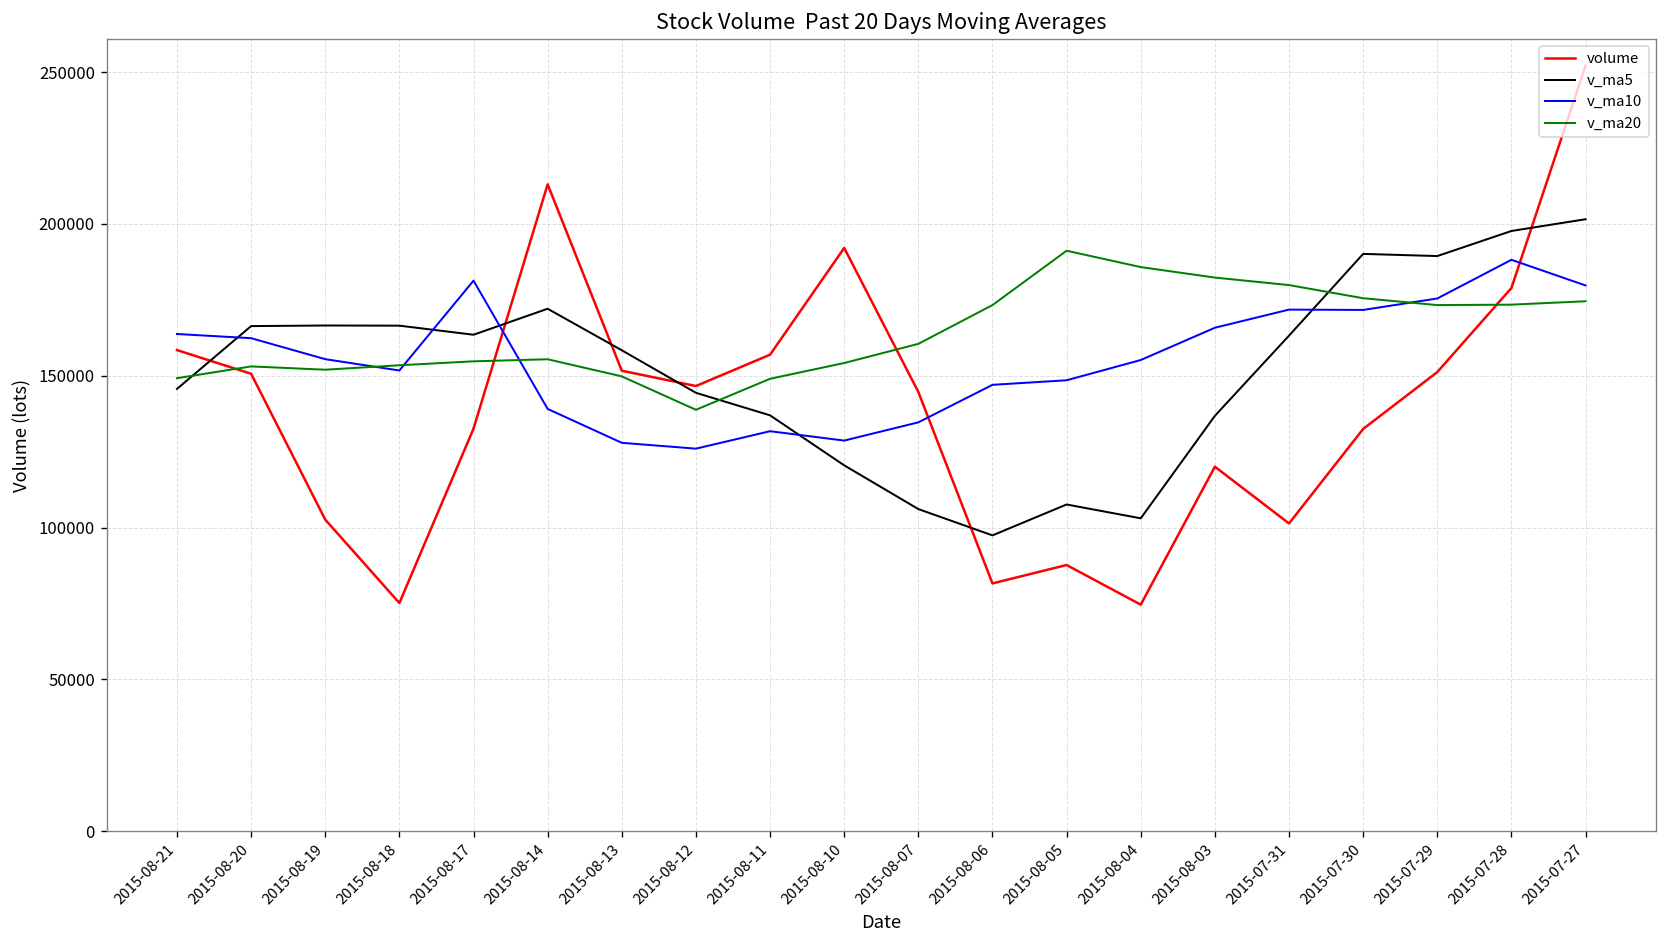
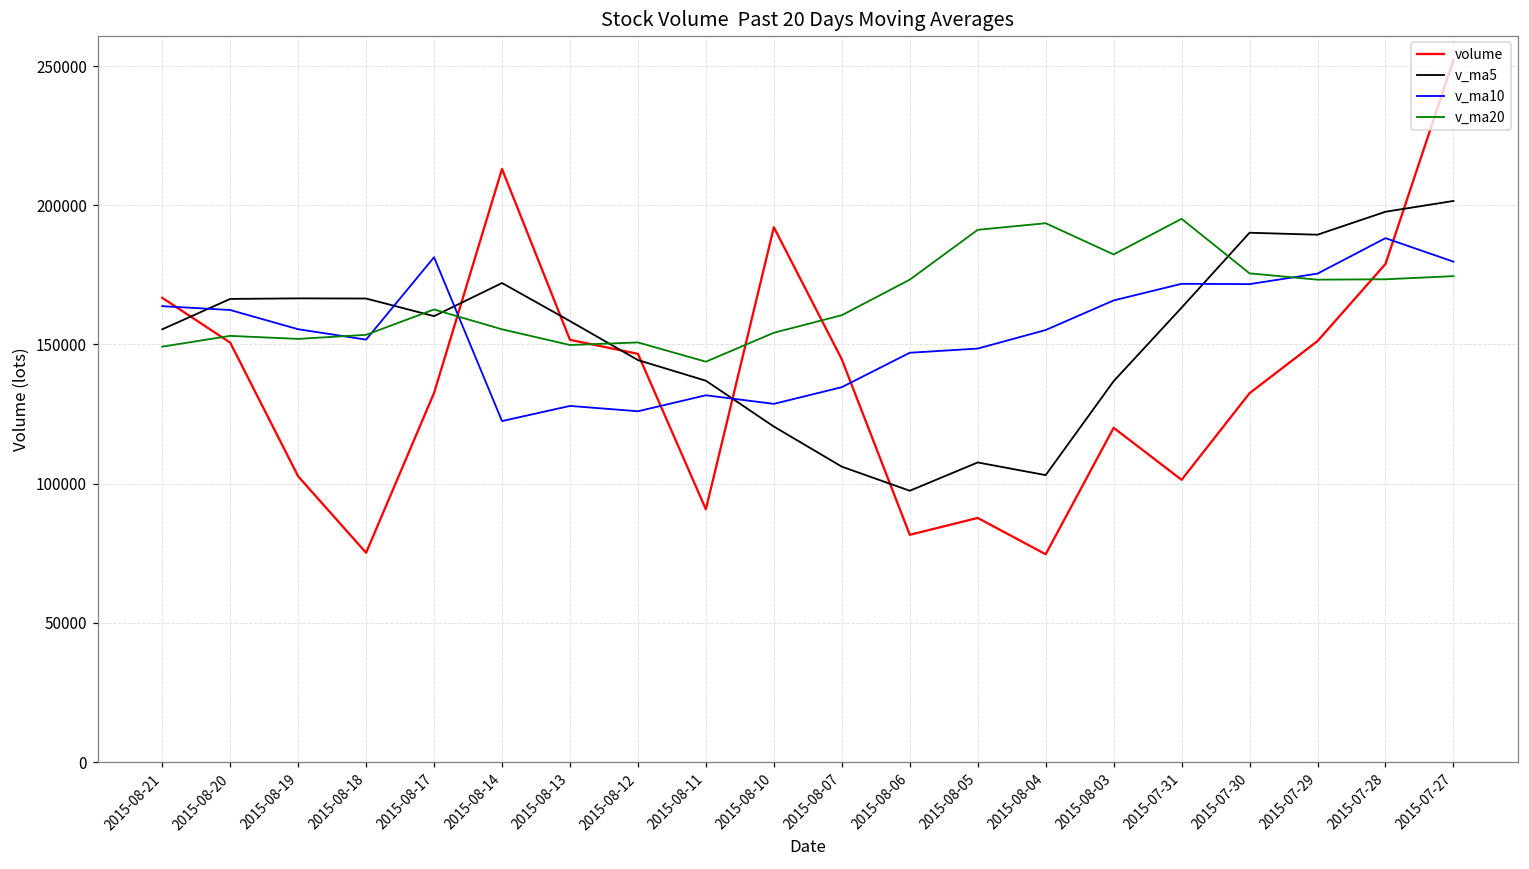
volume, 2015-08-21: 158000 -> 167000
v_ma5, 2015-08-21: 146000 -> 155000
v_ma5, 2015-08-17: 164000 -> 160000
v_ma20, 2015-08-17: 155000 -> 163000
v_ma10, 2015-08-14: 139000 -> 122000
v_ma20, 2015-08-12: 139000 -> 151000
volume, 2015-08-11: 157000 -> 91000
v_ma20, 2015-08-11: 149000 -> 144000
v_ma20, 2015-08-04: 186000 -> 194000
v_ma20, 2015-07-31: 180000 -> 195000
